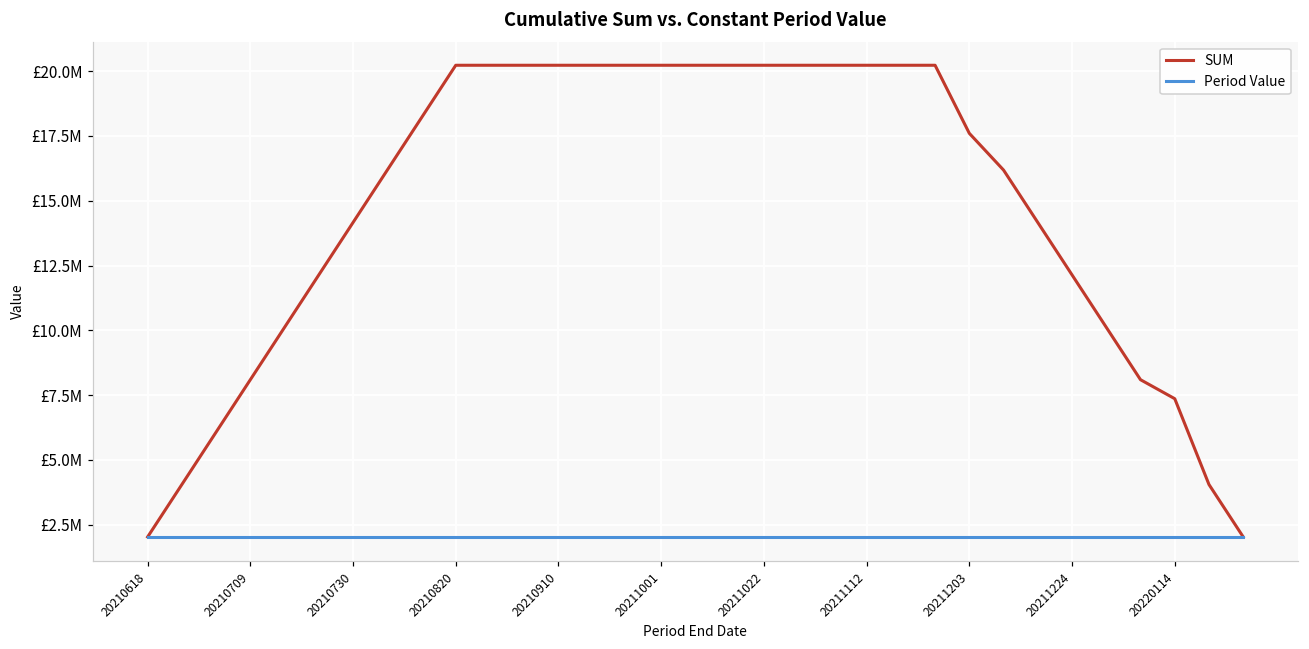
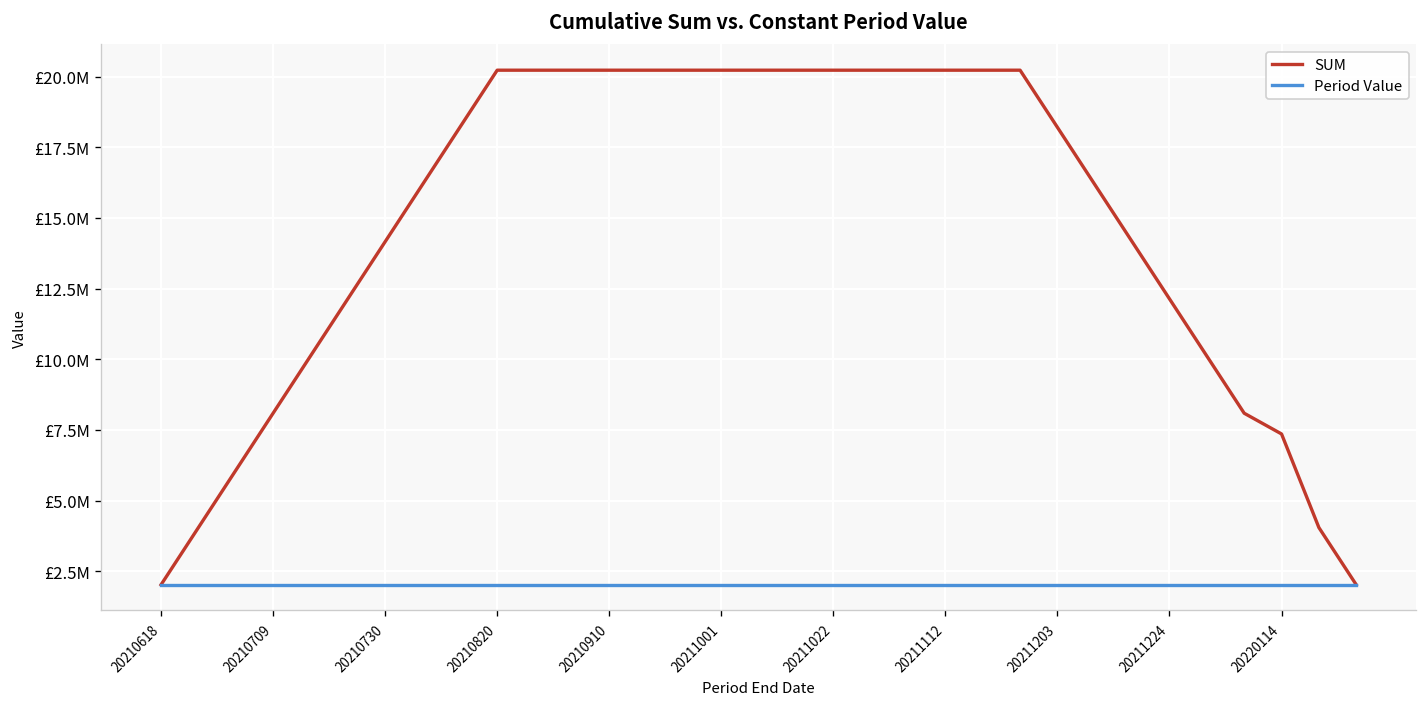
SUM, 20211203: £17600000 -> £18200000
